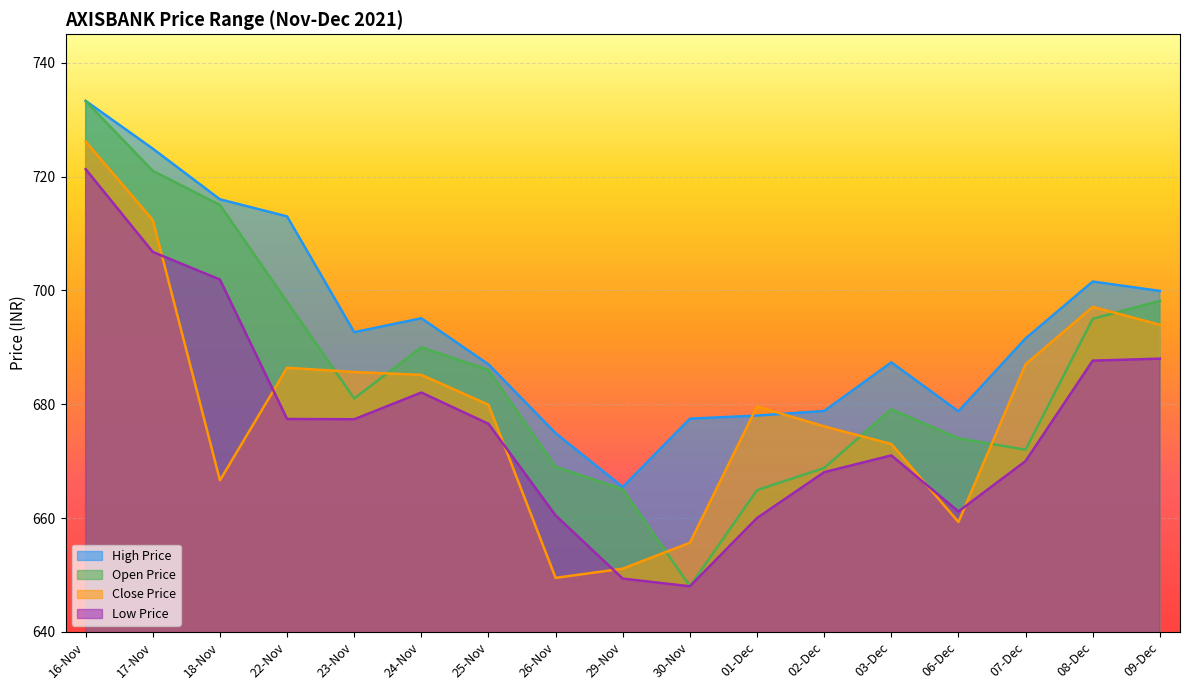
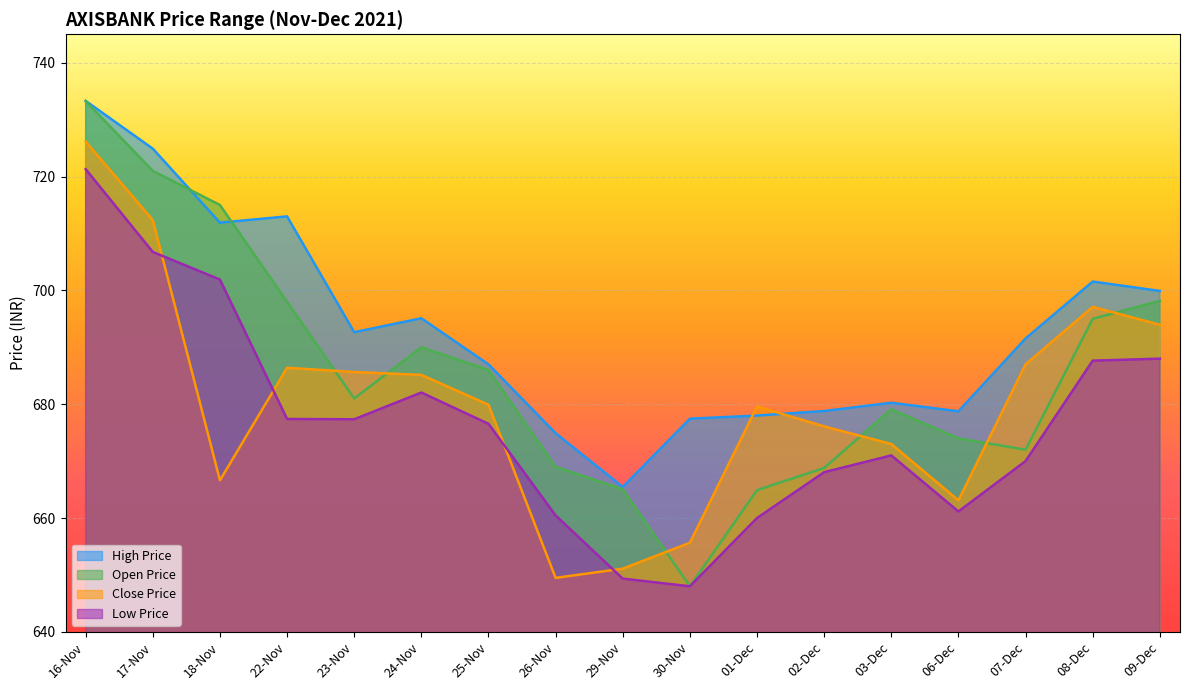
High Price, 18-Nov: 716 -> 712
High Price, 03-Dec: 687 -> 680
Close Price, 06-Dec: 659 -> 663
